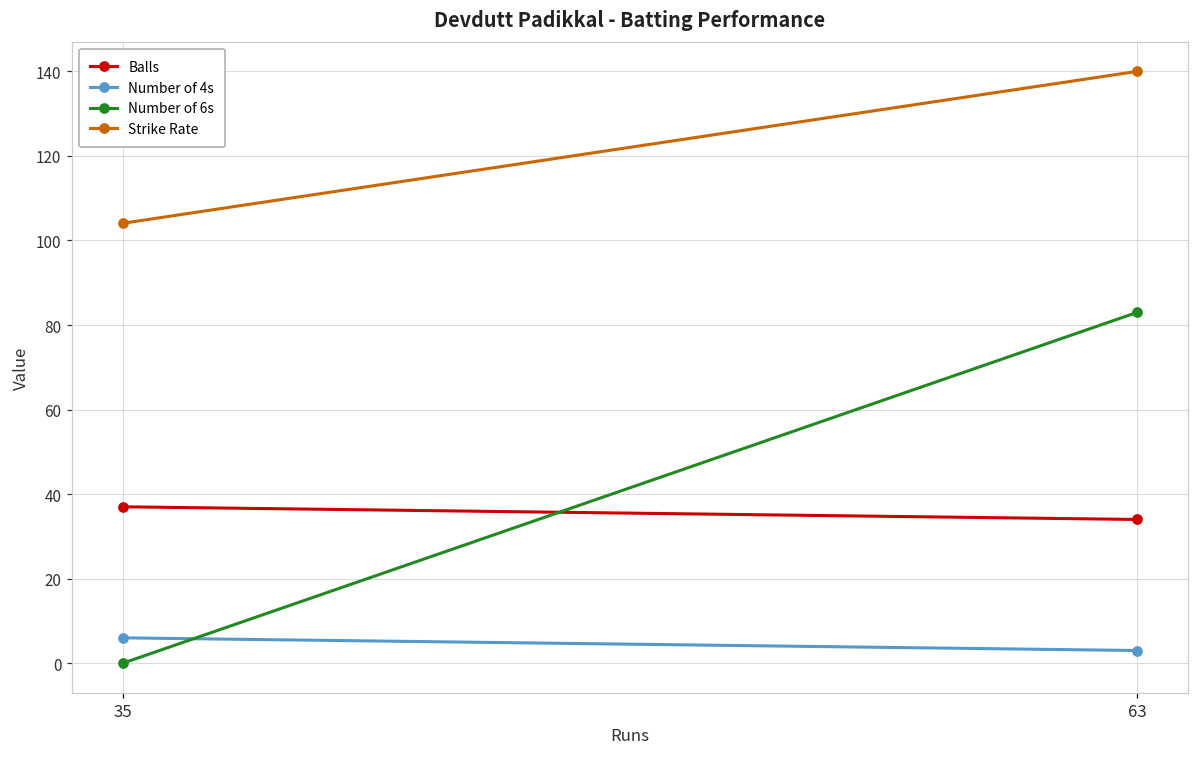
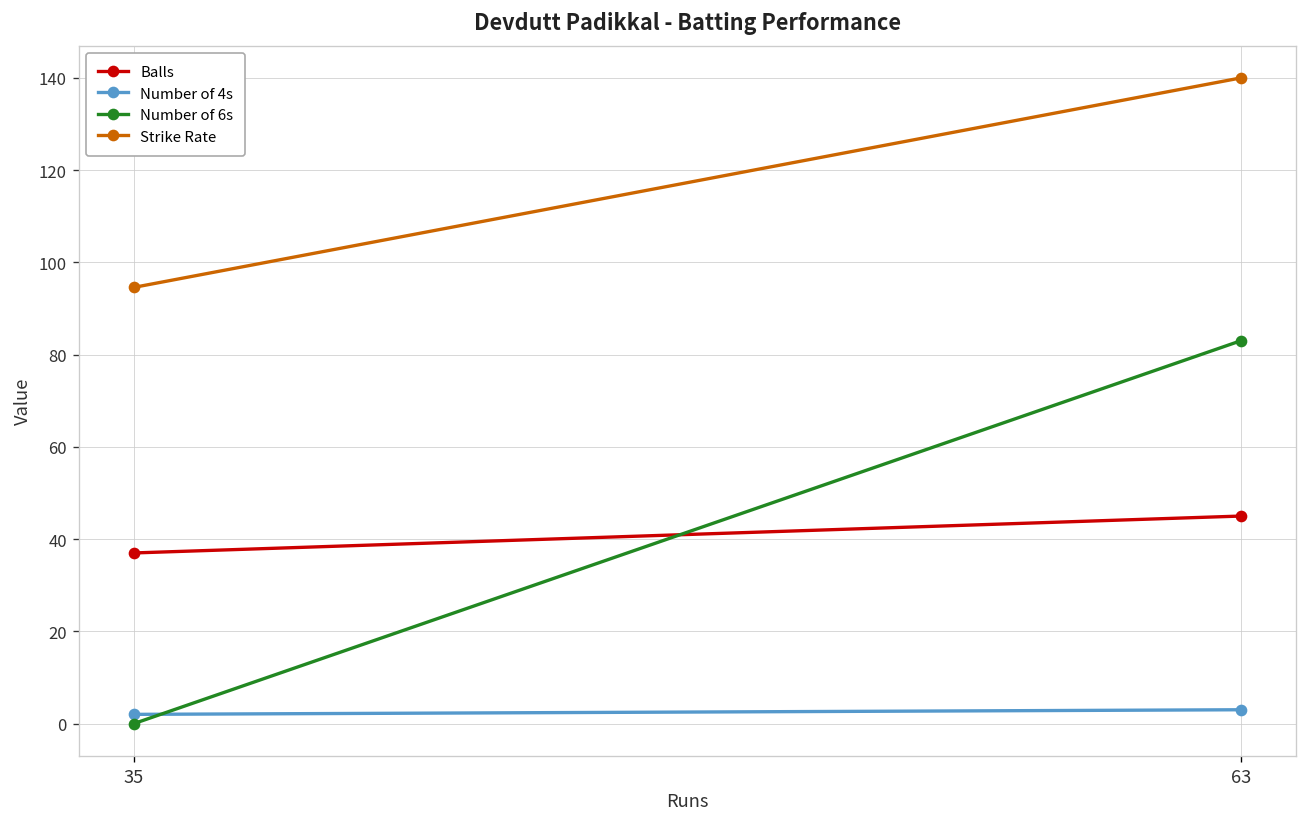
Number of 4s, 35: 6 -> 2
Strike Rate, 35: 104 -> 95
Balls, 63: 34 -> 45
